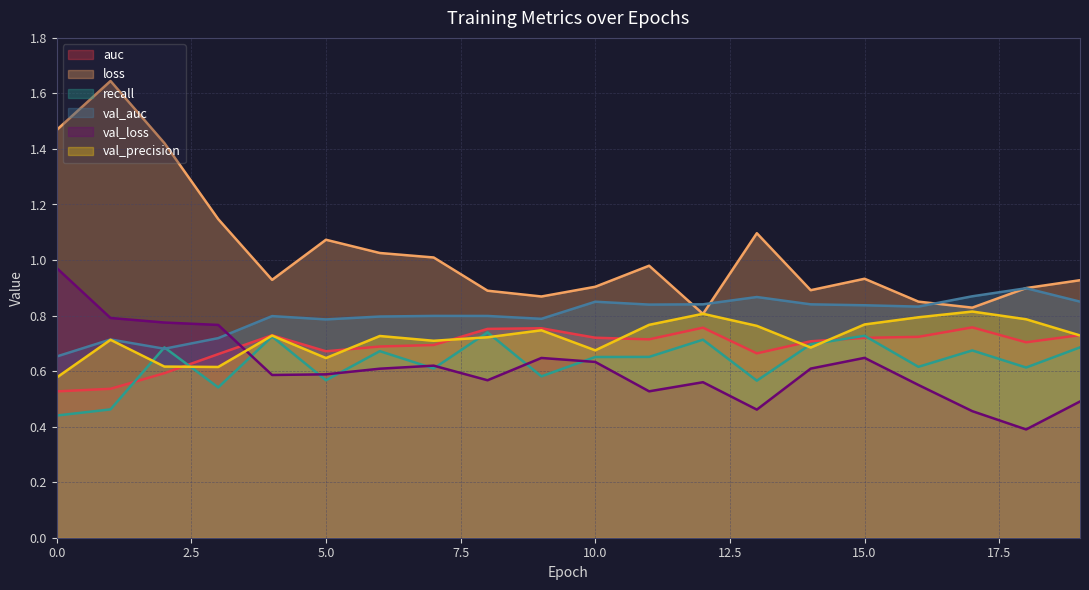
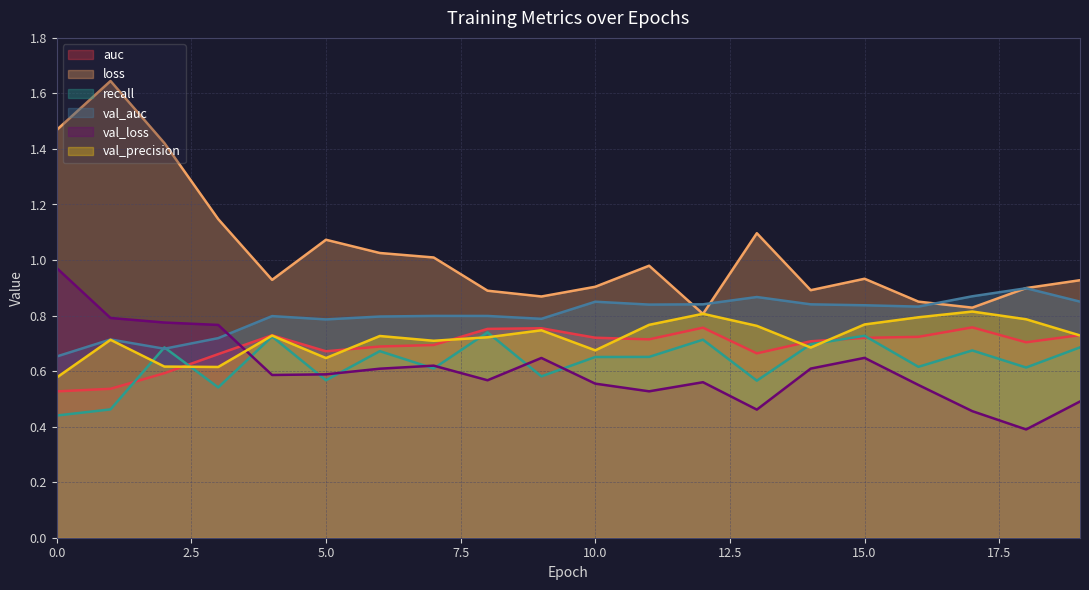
val_loss, 10.0: 0.63 -> 0.55
